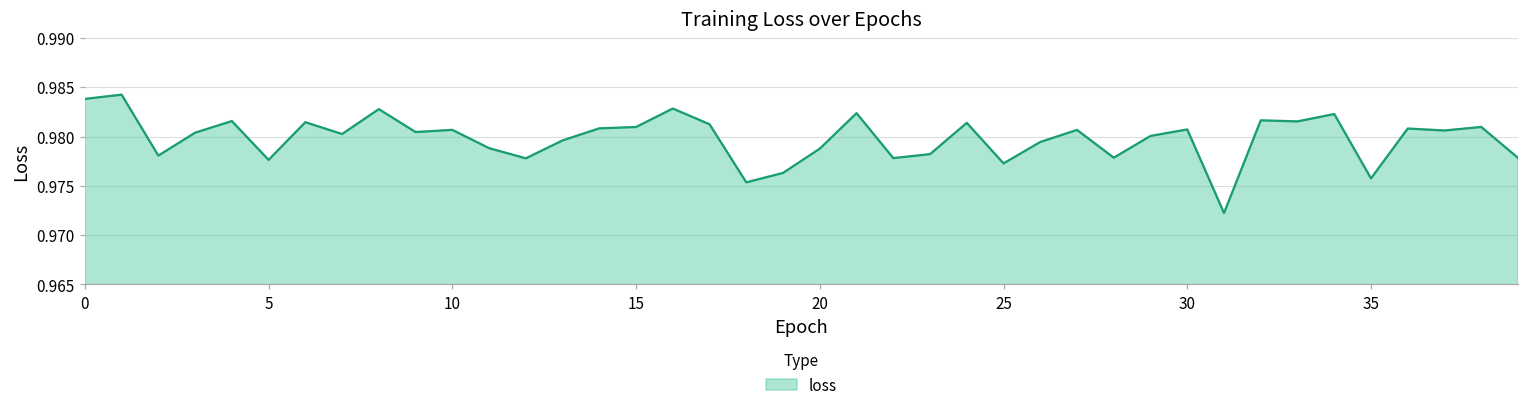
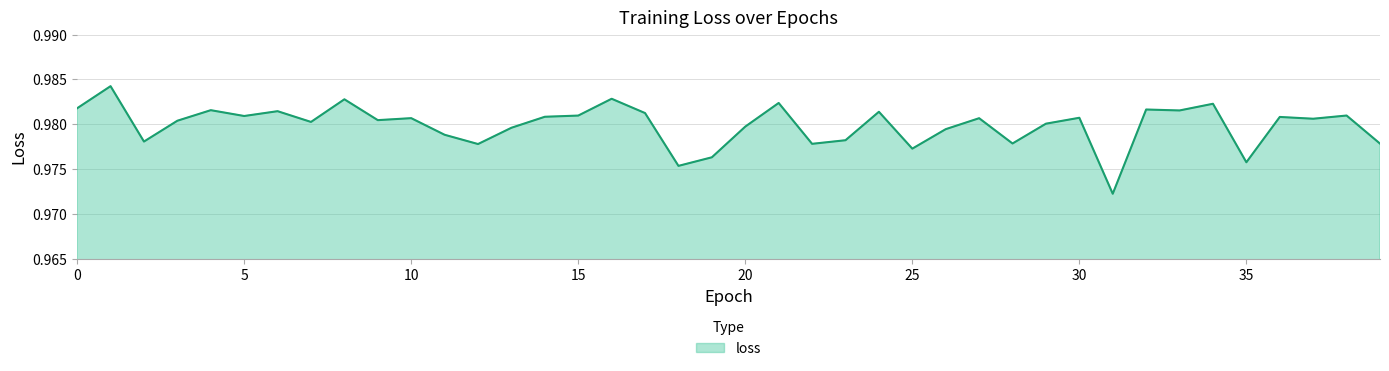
0: 0.984 -> 0.982
5: 0.978 -> 0.981
20: 0.979 -> 0.980
